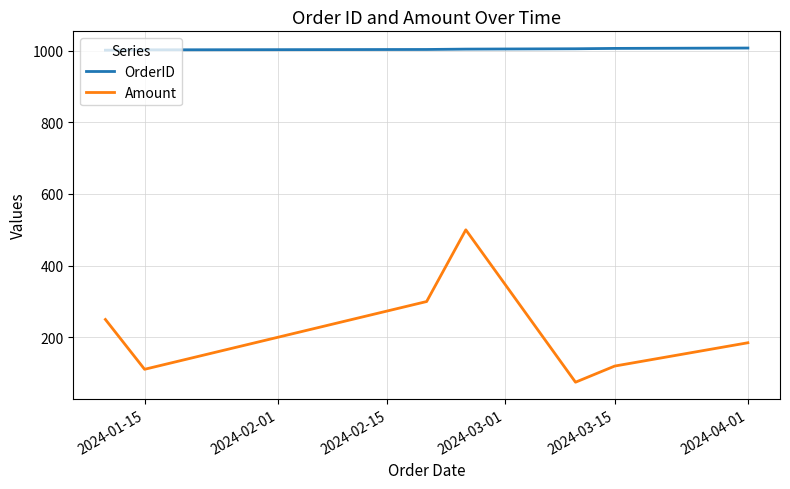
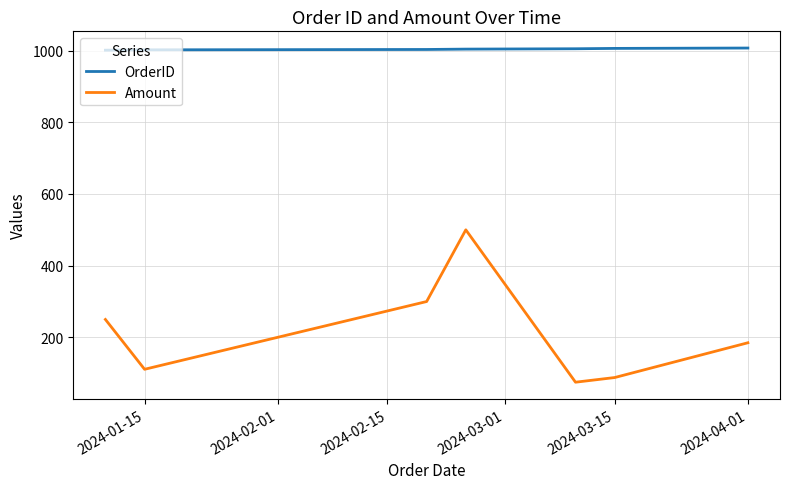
Amount, 2024-03-15: 120 -> 90
